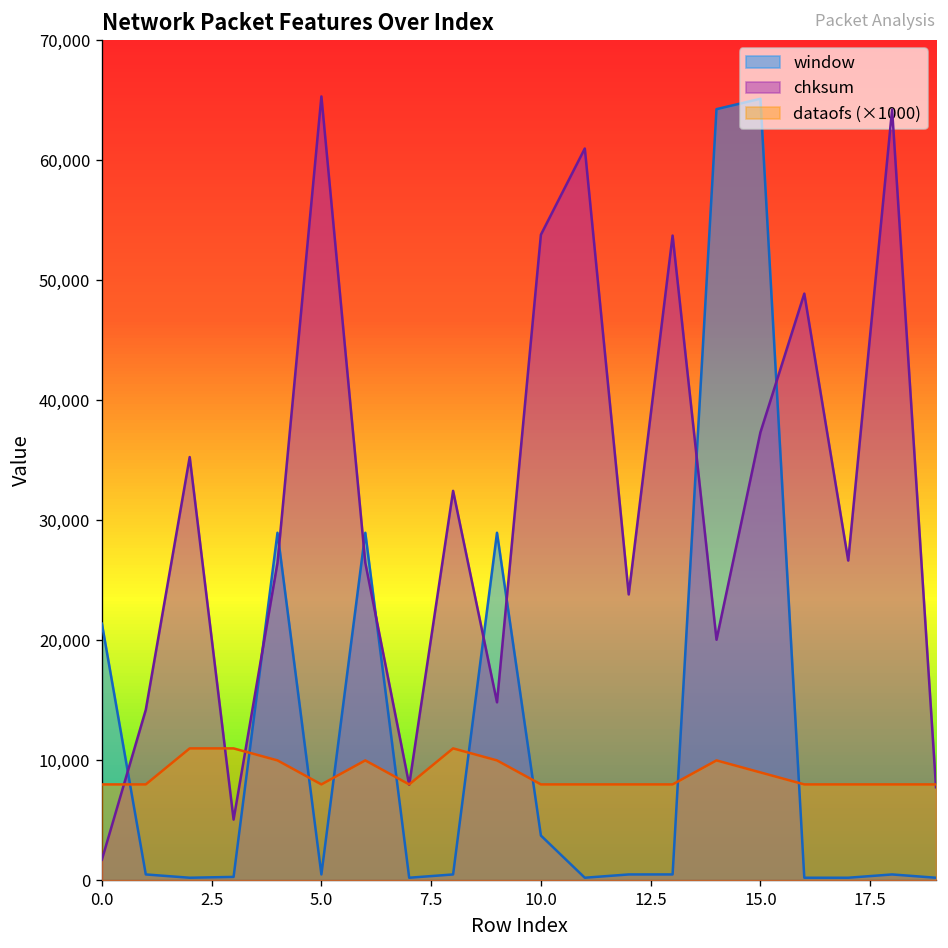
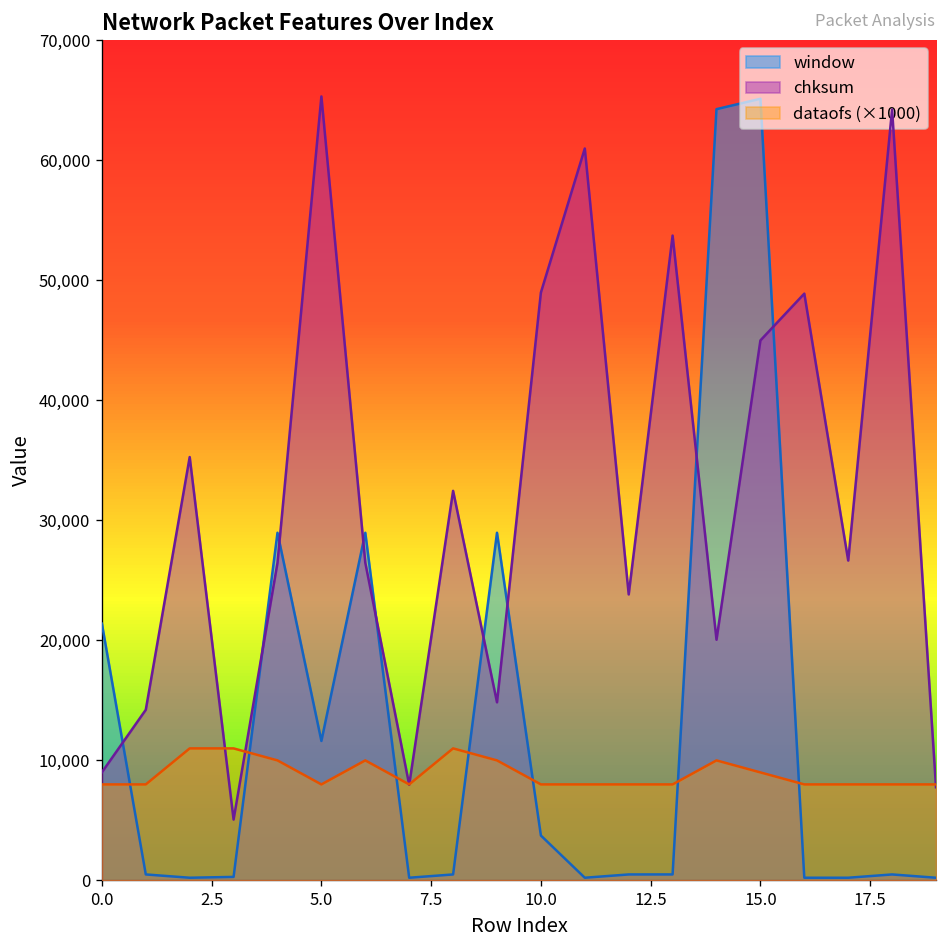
chksum, 0.0: 1,700 -> 9,000
window, 5.0: 500 -> 11,600
chksum, 10.0: 53,800 -> 49,000
chksum, 15.0: 37,300 -> 45,000
